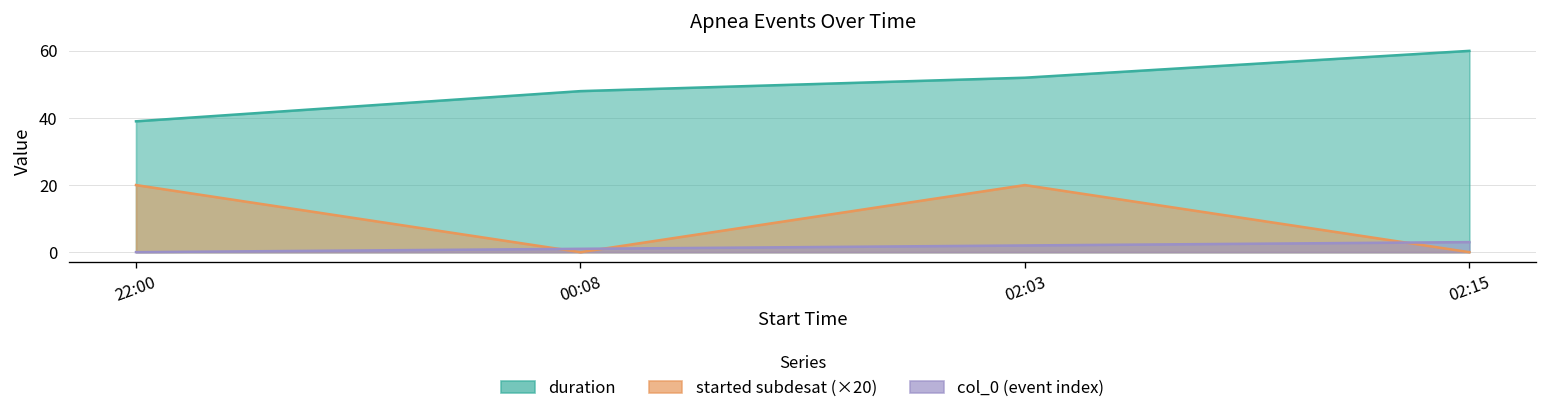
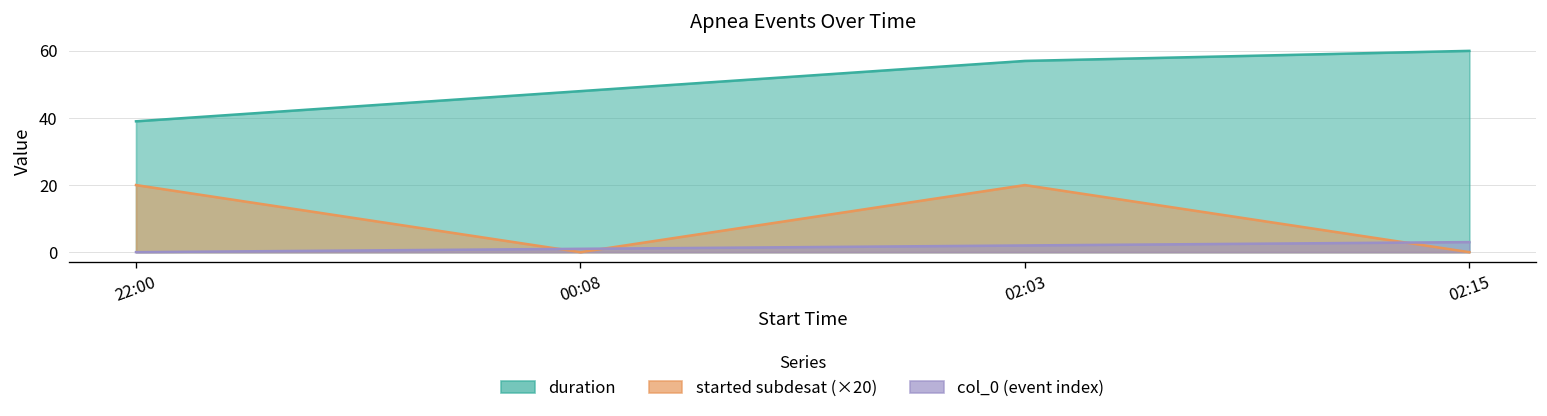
duration, 02:03: 52 -> 57
